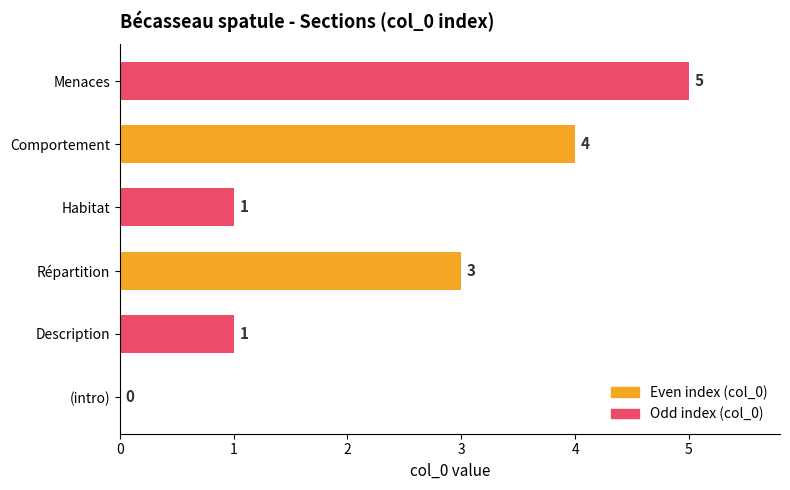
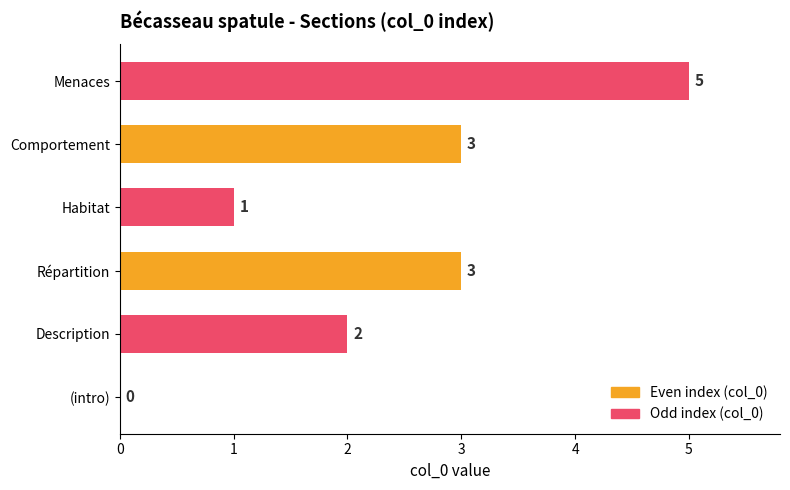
Comportement: 4 -> 3
Description: 1 -> 2
